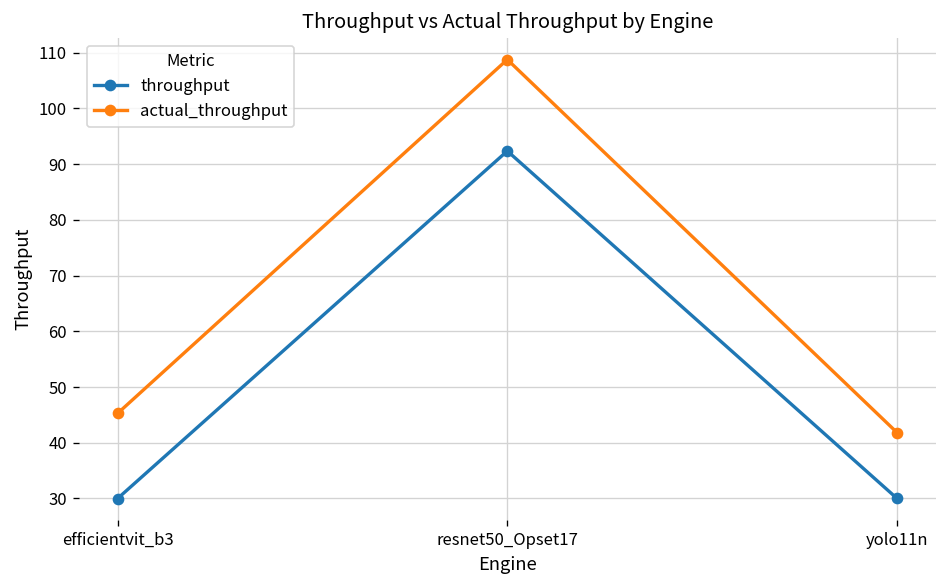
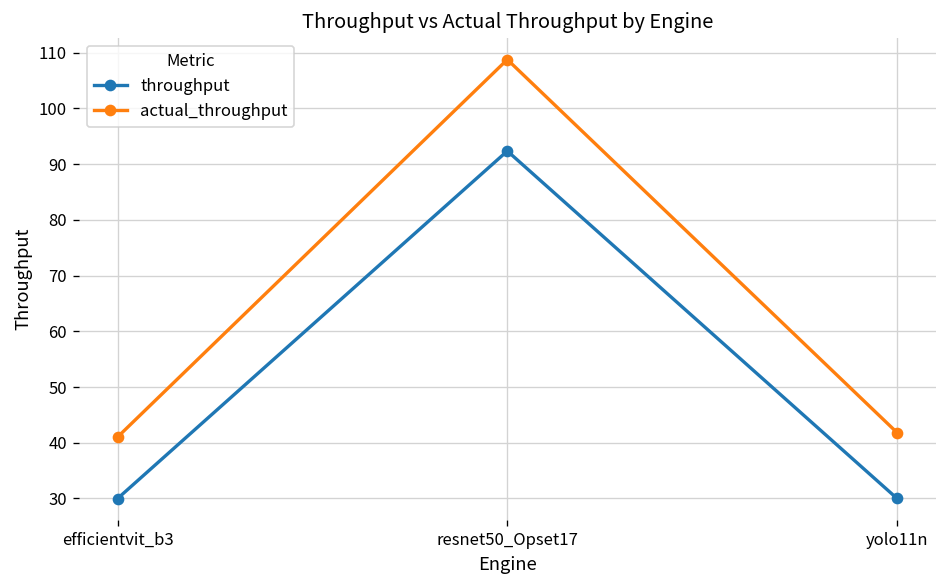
actual_throughput, efficientvit_b3: 45 -> 41
